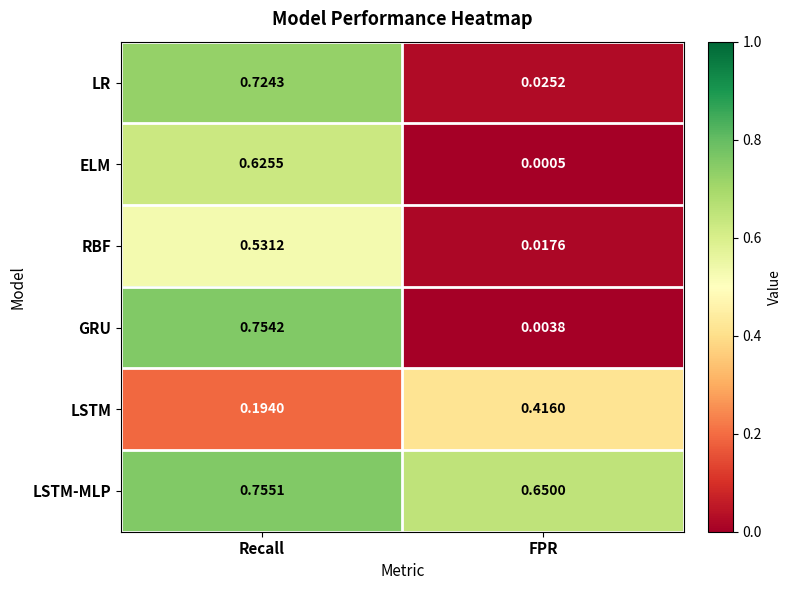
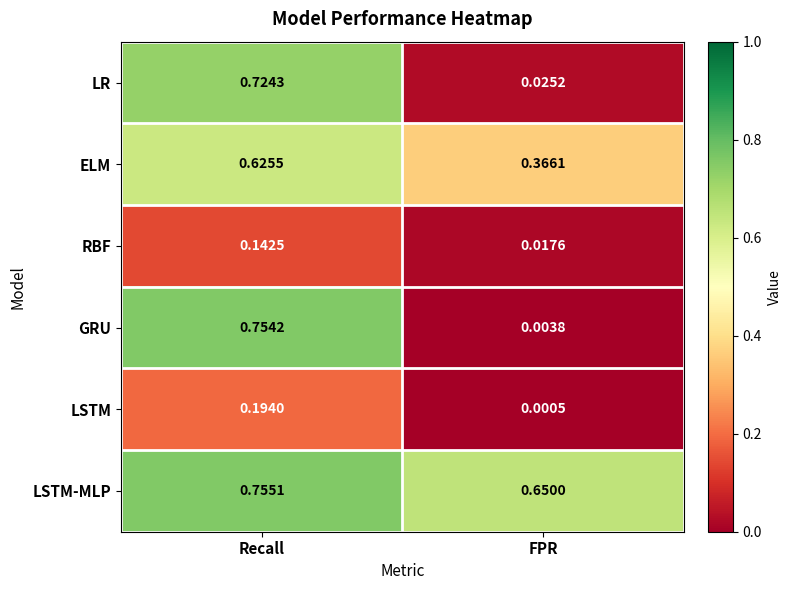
ELM, FPR: 0.0005 -> 0.3661
RBF, Recall: 0.5312 -> 0.1425
LSTM, FPR: 0.4160 -> 0.0005
